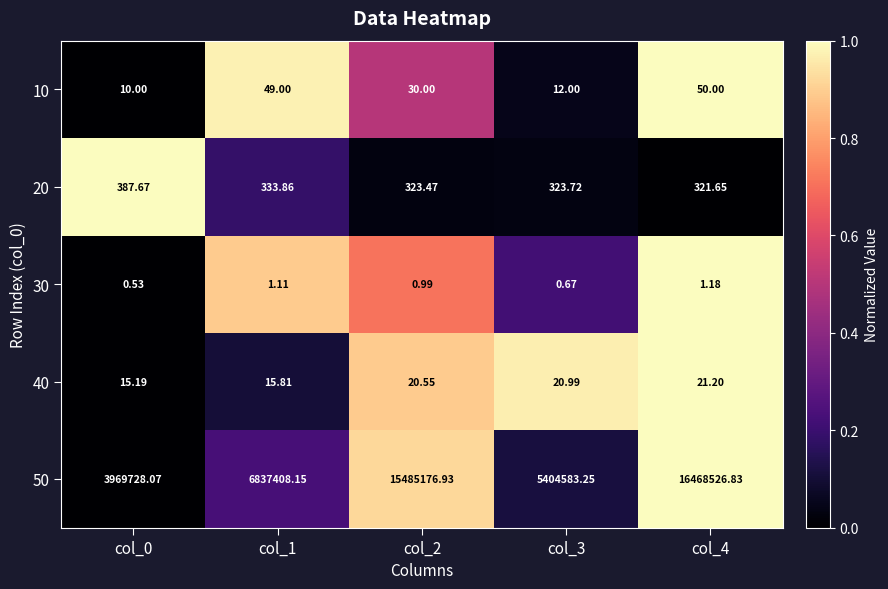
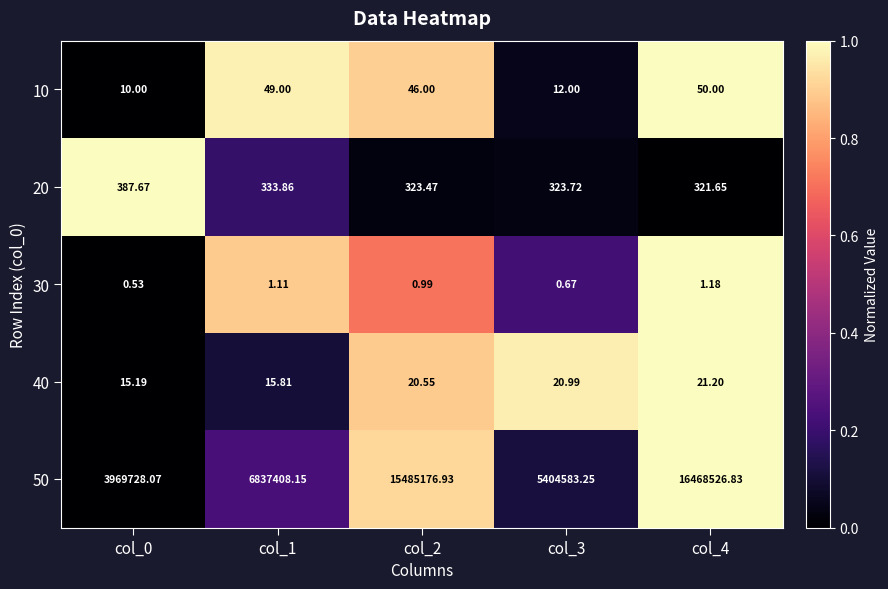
10, col_2: 30.00 -> 46.00
